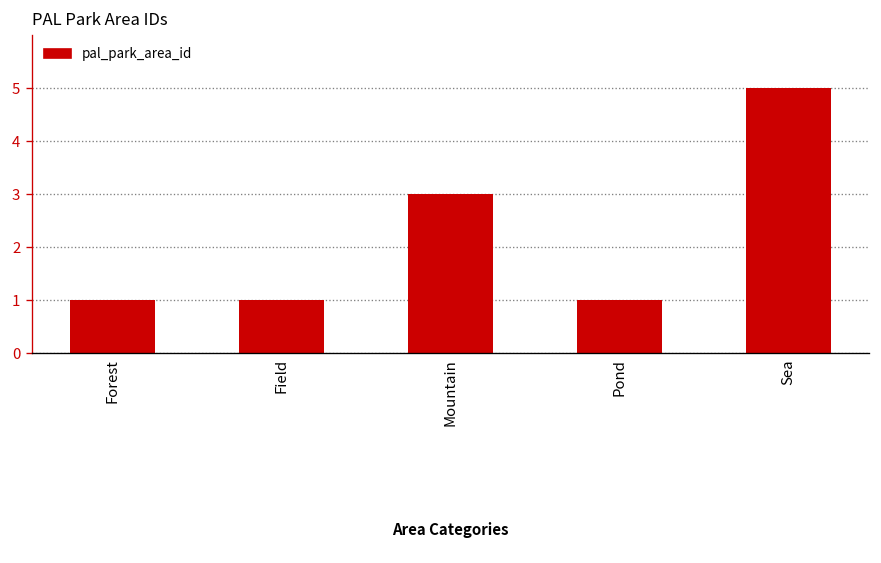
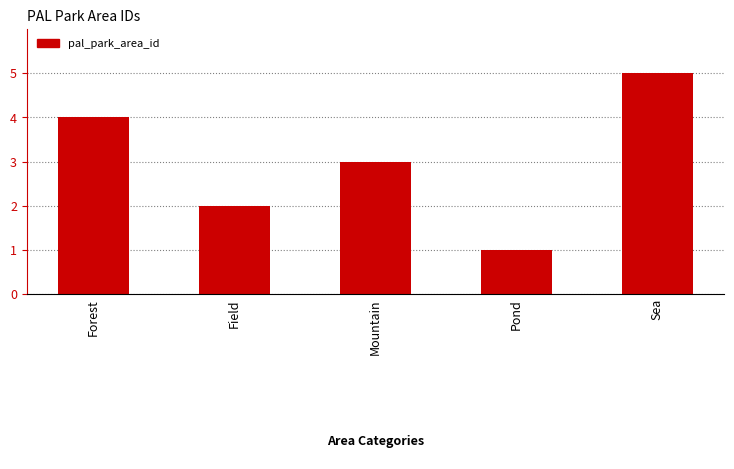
Forest: 1 -> 4
Field: 1 -> 2
